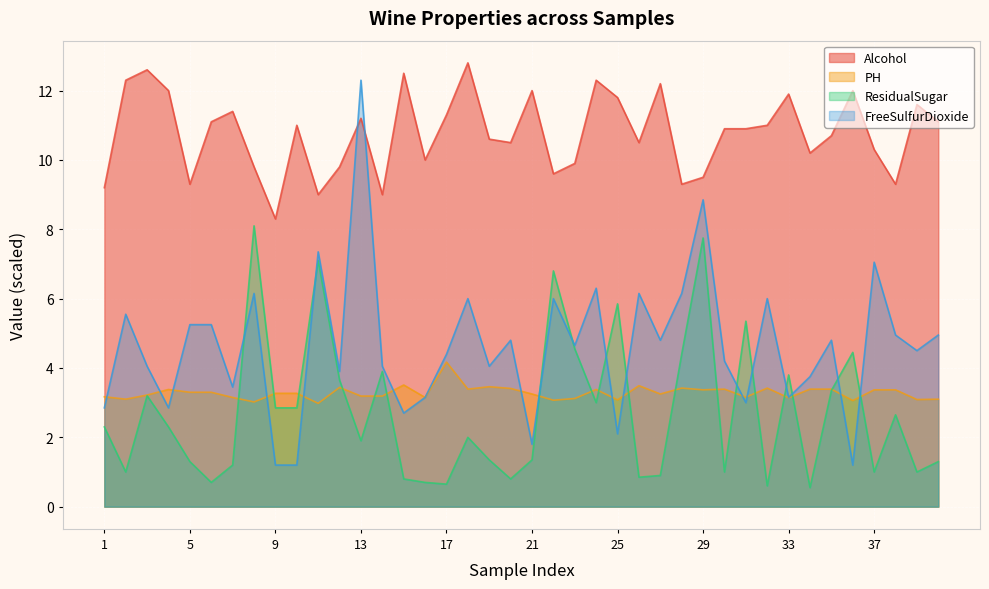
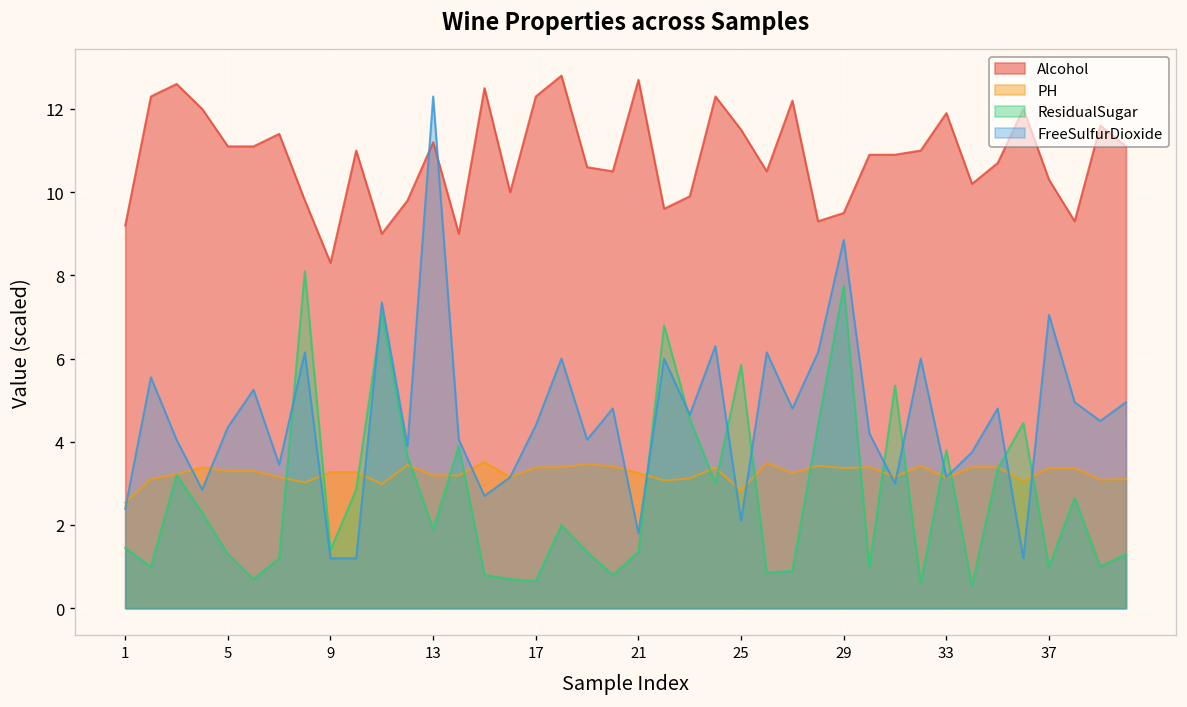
PH, 1: 3.2 -> 2.5
ResidualSugar, 1: 2.3 -> 1.5
FreeSulfurDioxide, 1: 2.9 -> 2.4
Alcohol, 5: 9.3 -> 11.1
FreeSulfurDioxide, 5: 5.3 -> 4.4
ResidualSugar, 9: 2.9 -> 1.4
Alcohol, 17: 11.3 -> 12.3
PH, 17: 4.2 -> 3.4
Alcohol, 21: 12.0 -> 12.7
Alcohol, 25: 11.8 -> 11.5
PH, 25: 3.1 -> 2.8
